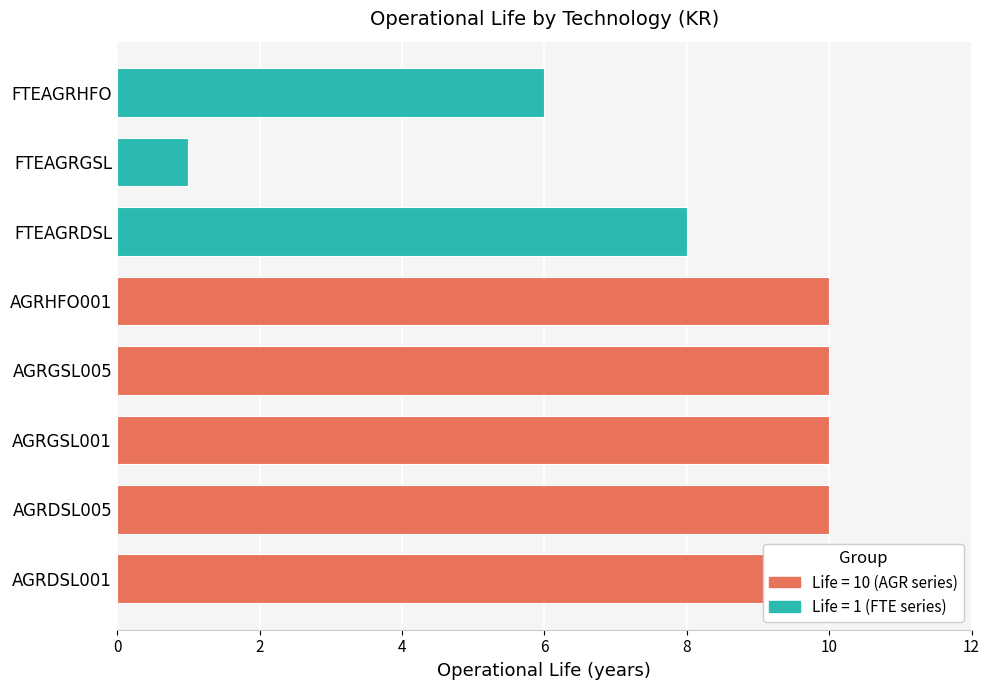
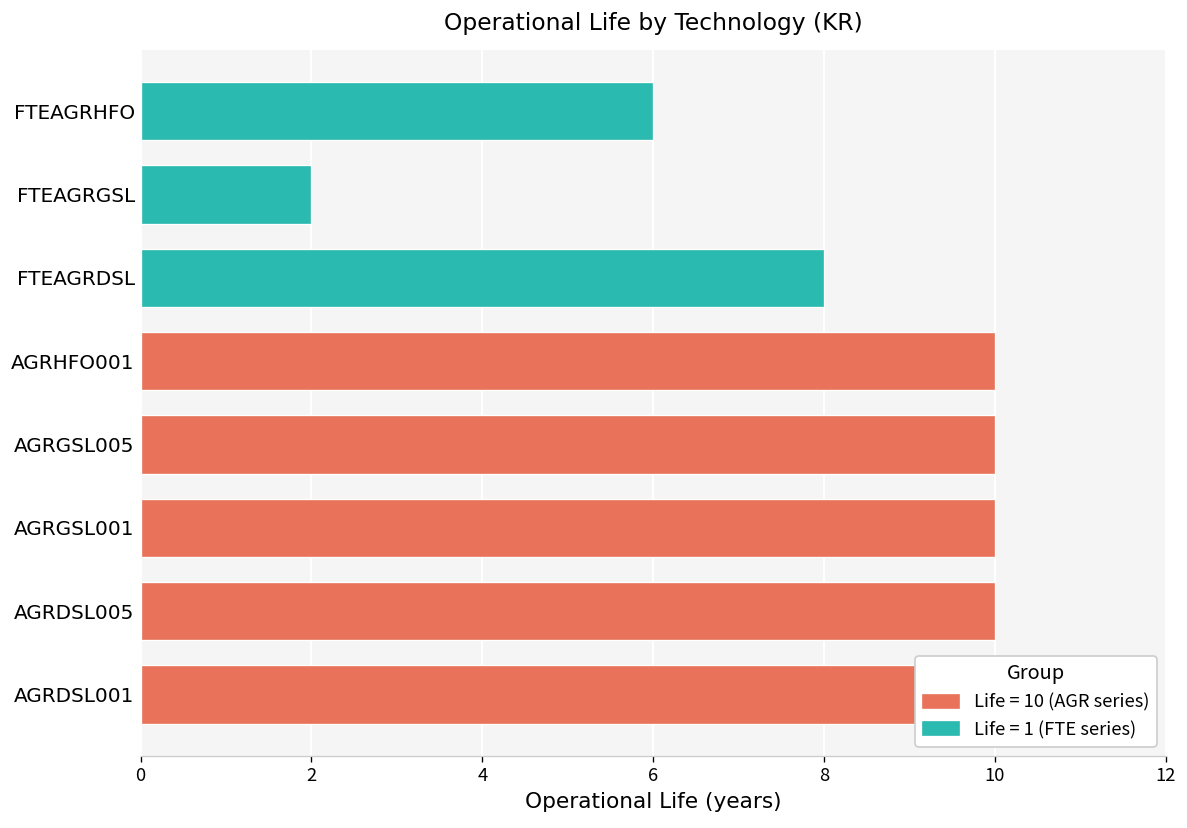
FTEAGRGSL: 1 -> 2
